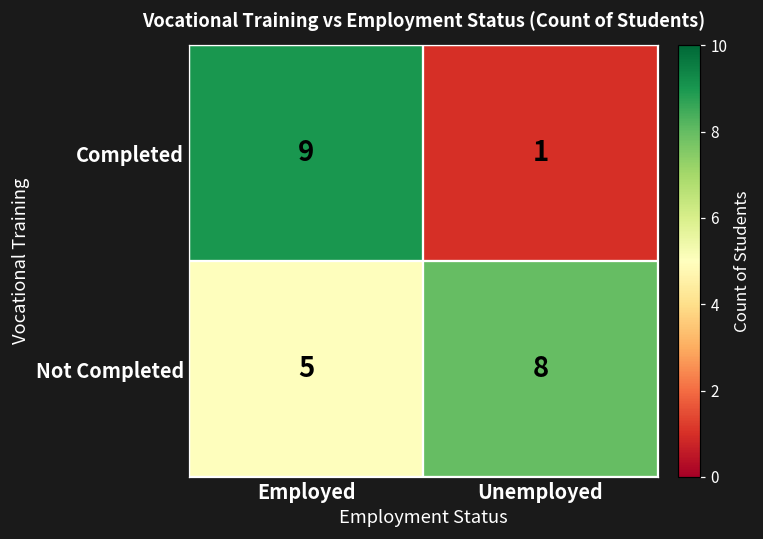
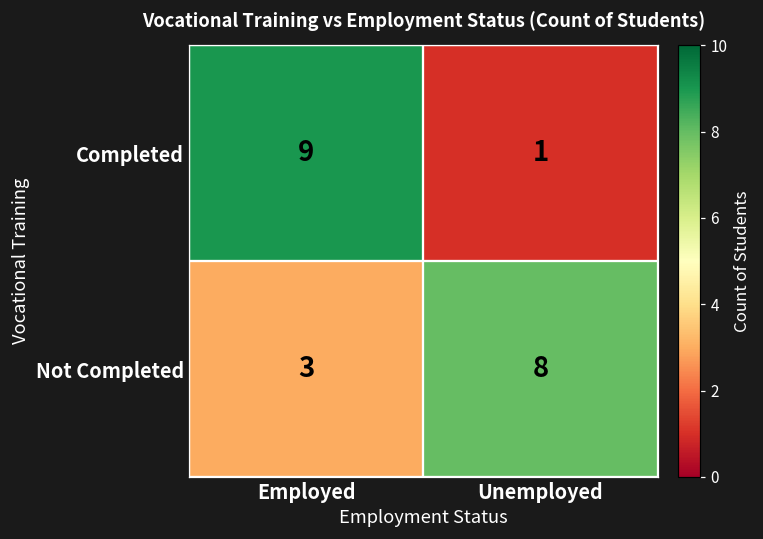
Not Completed, Employed: 5 -> 3
